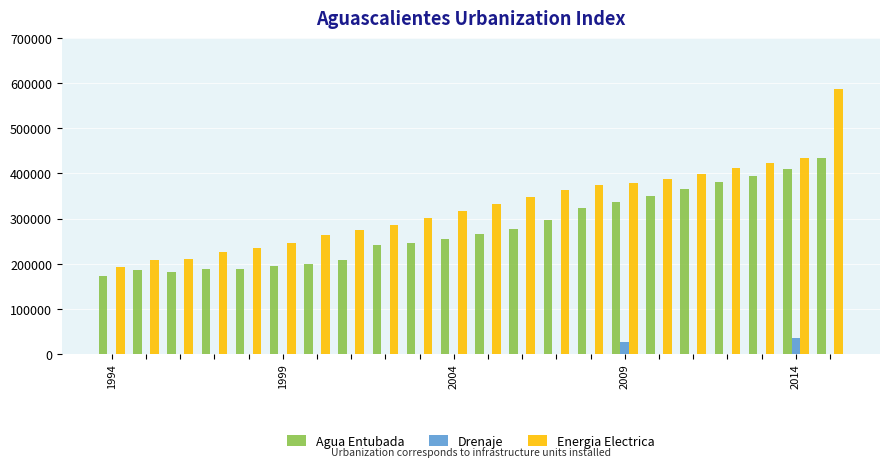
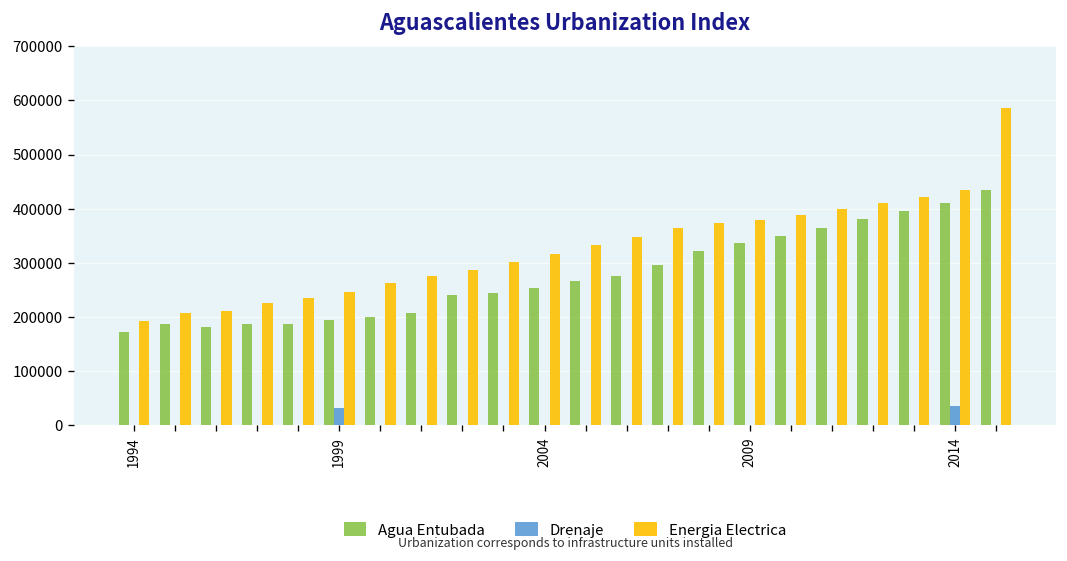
Drenaje, 1999: 0 -> 30000
Drenaje, 2009: 30000 -> 0
